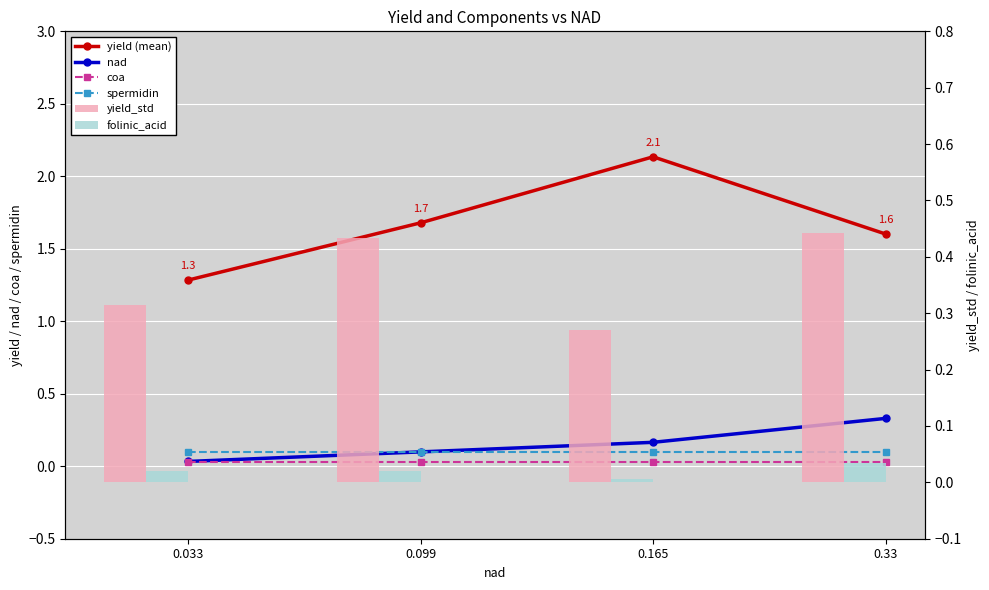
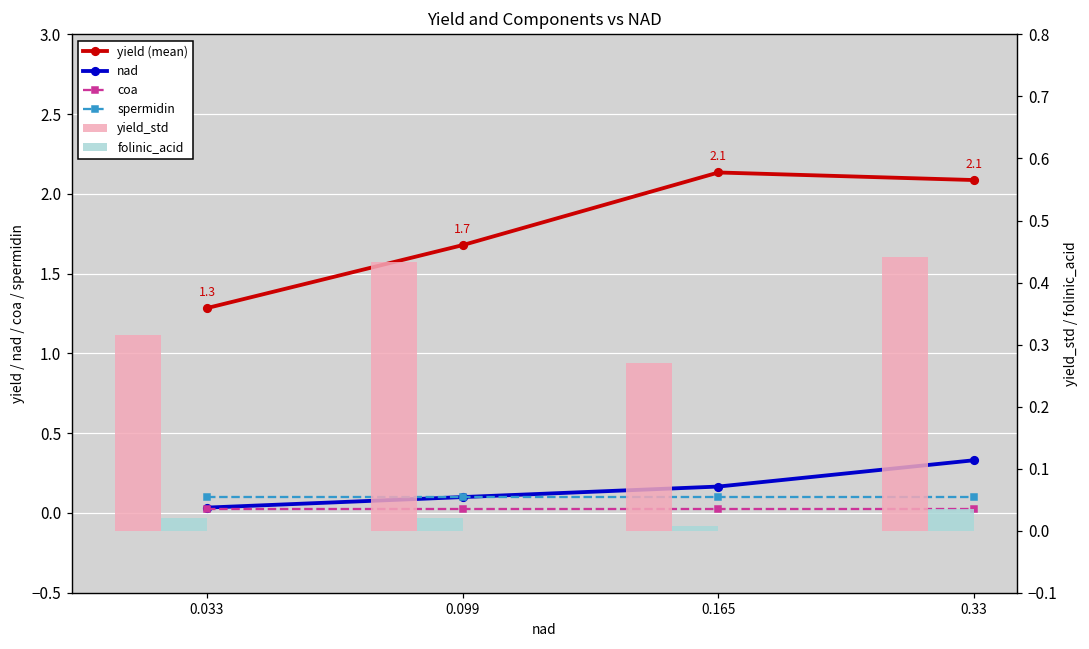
yield (mean), 0.33: 1.6 -> 2.1
